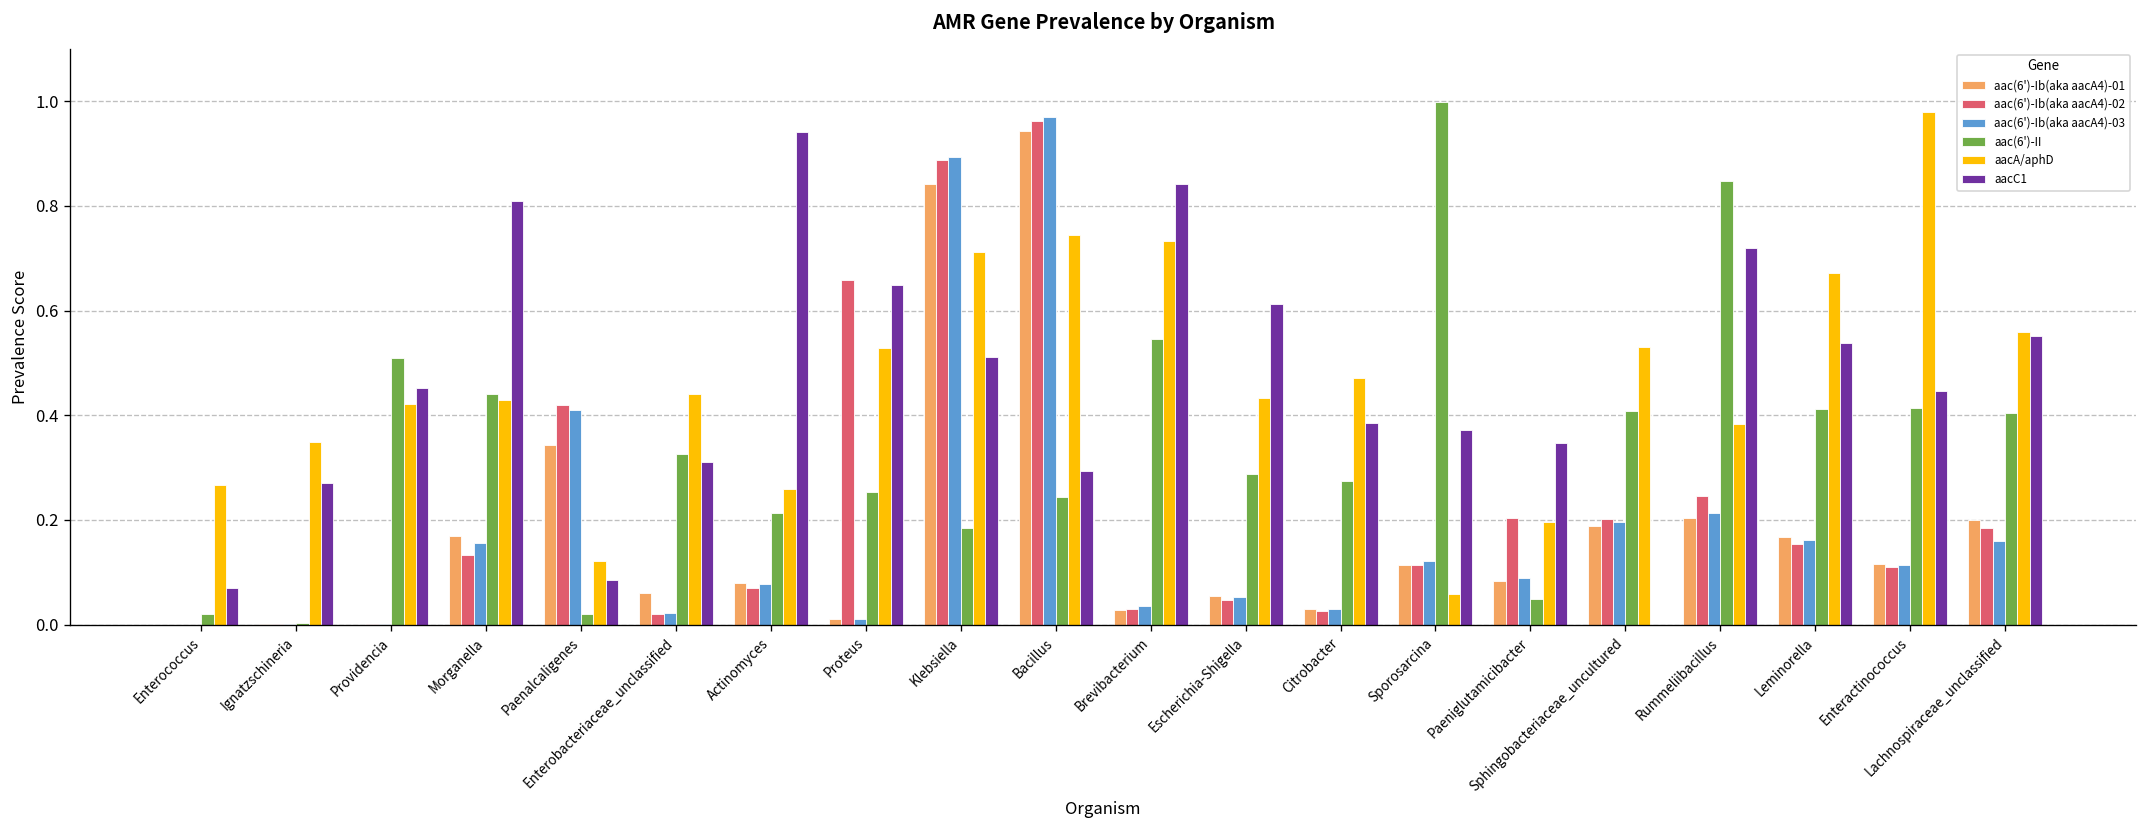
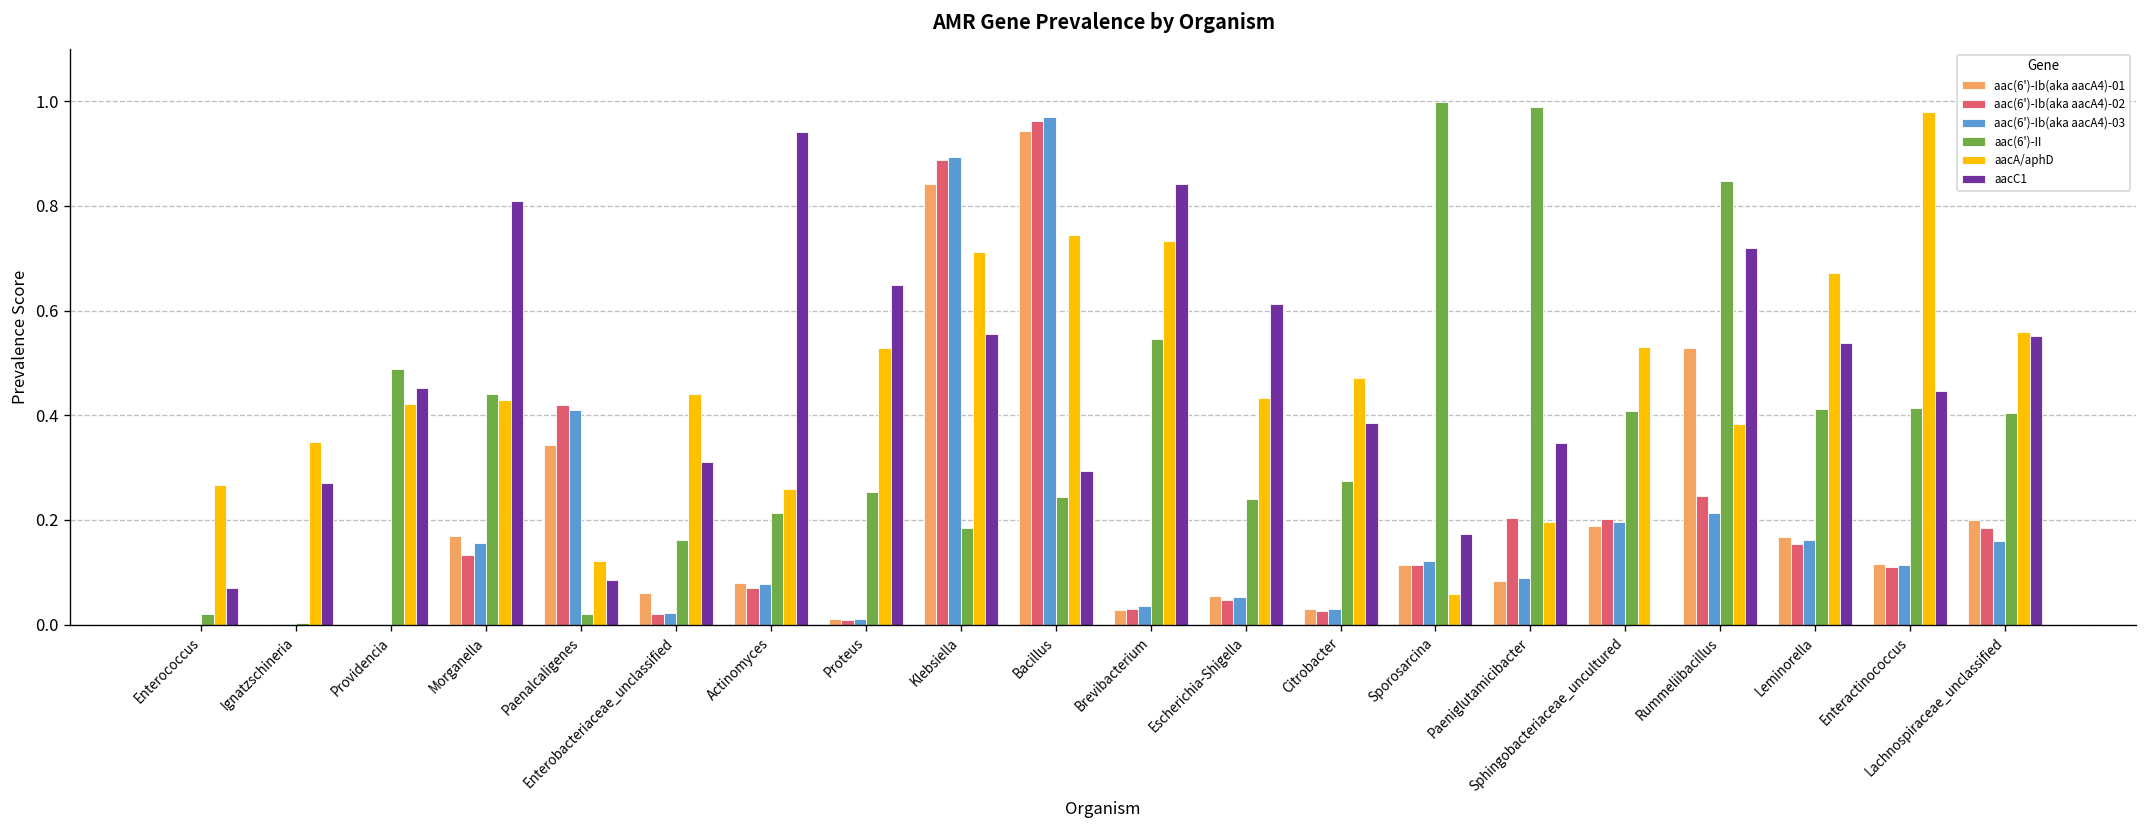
aac(6')-II, Providencia: 0.51 -> 0.49
aac(6')-II, Enterobacteriaceae_unclassified: 0.33 -> 0.16
aac(6')-Ib(aka aacA4)-02, Proteus: 0.66 -> 0.01
aacC1, Klebsiella: 0.51 -> 0.55
aac(6')-II, Escherichia-Shigella: 0.29 -> 0.24
aacC1, Sporosarcina: 0.37 -> 0.17
aac(6')-II, Paeniglutamicibacter: 0.05 -> 0.99
aac(6')-Ib(aka aacA4)-01, Rummeliibacillus: 0.20 -> 0.53
